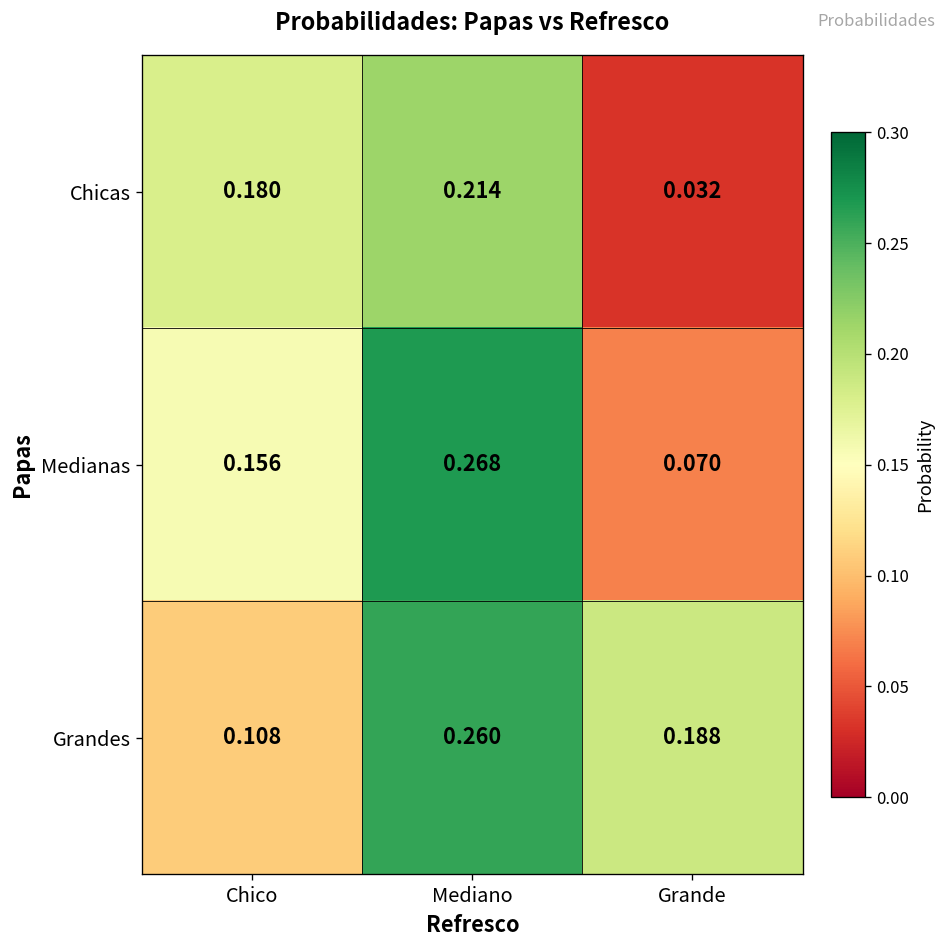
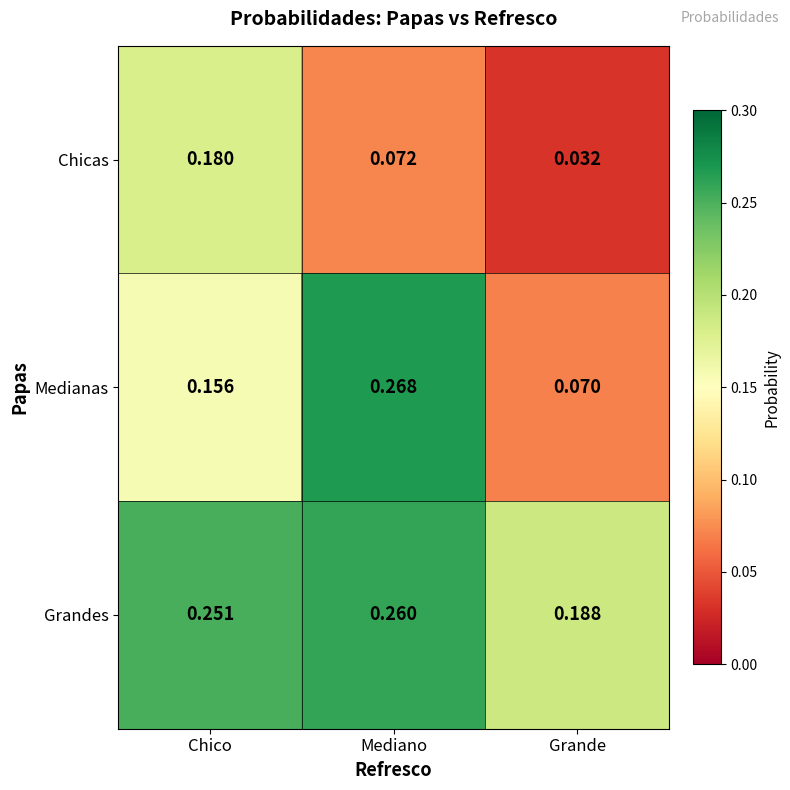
Chicas, Mediano: 0.214 -> 0.072
Grandes, Chico: 0.108 -> 0.251
